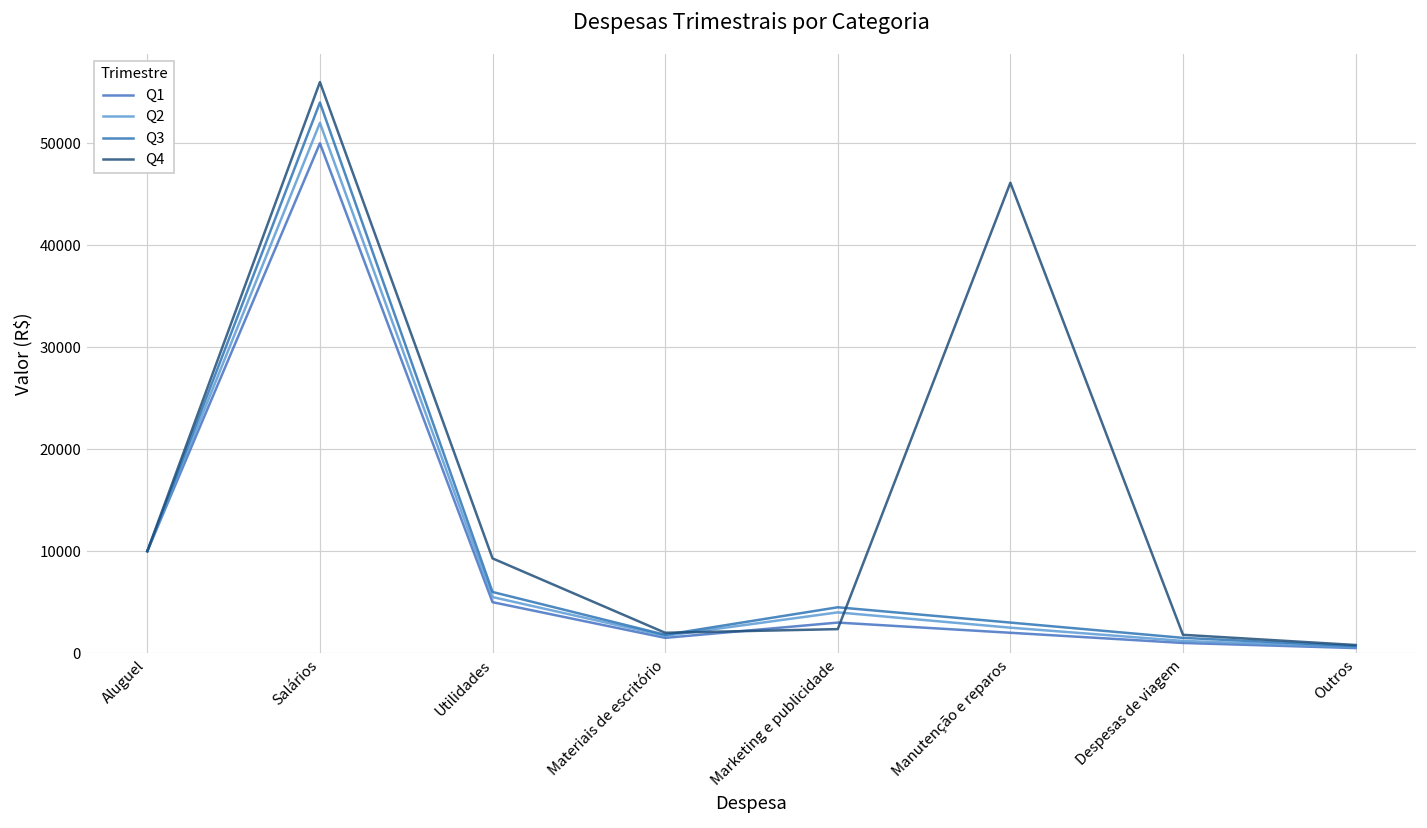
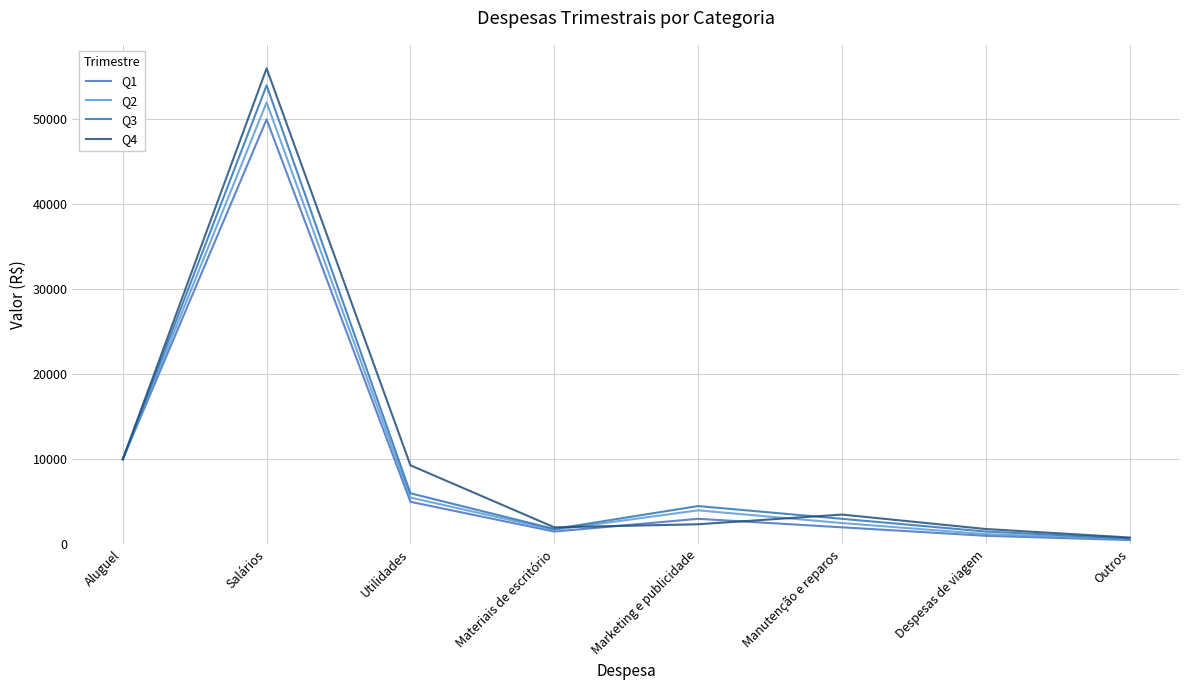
Q4, Manutenção e reparos: 46000 -> 4000
